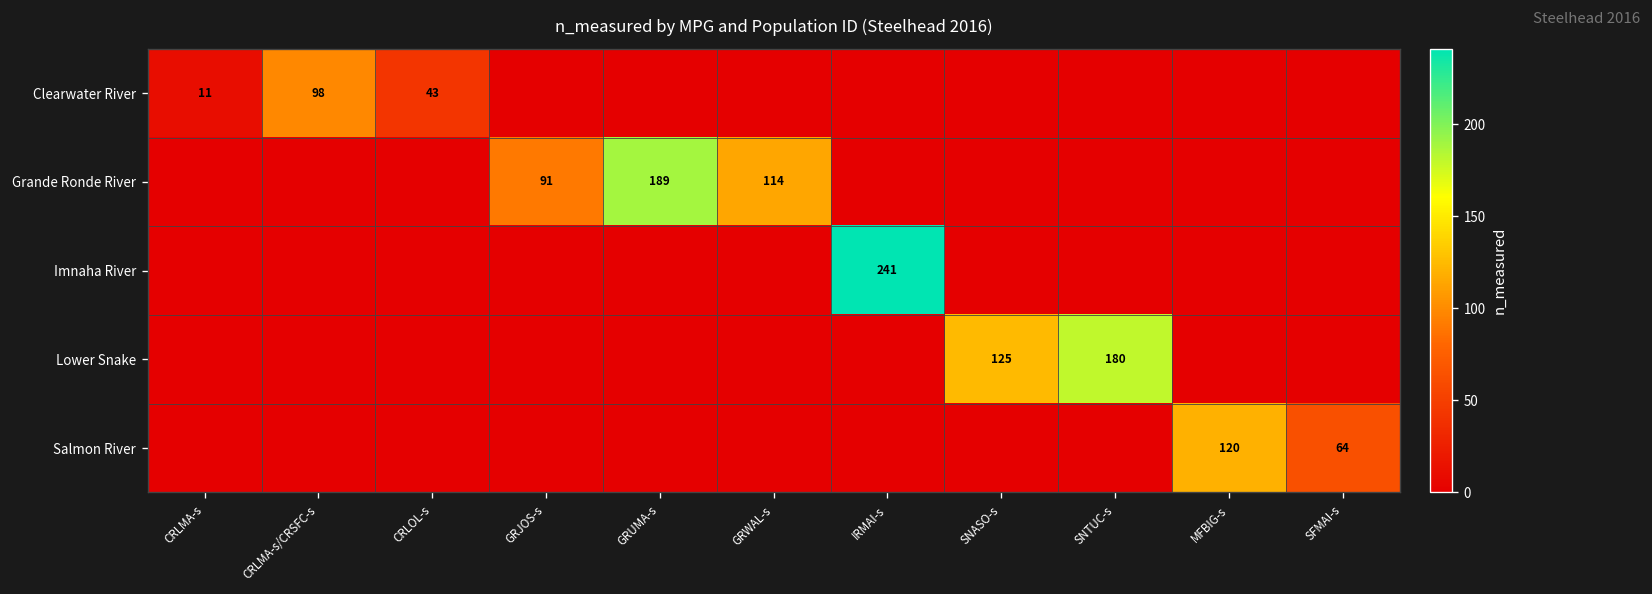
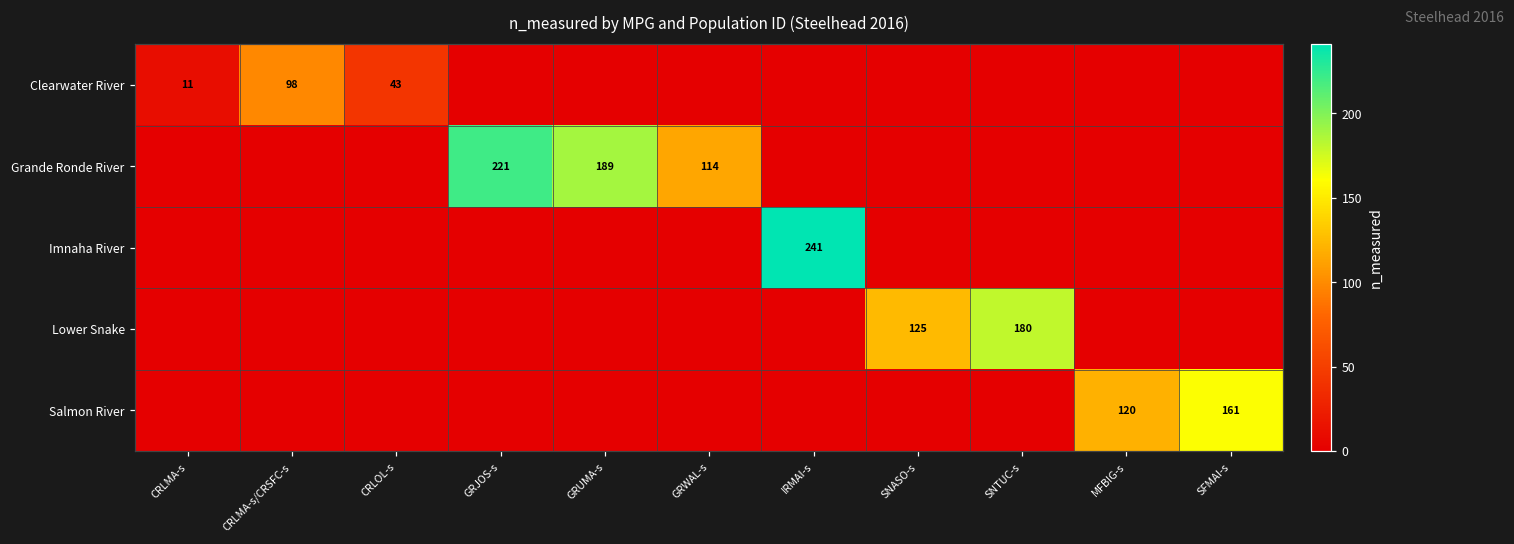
Grande Ronde River, GRJOS-s: 91 -> 221
Salmon River, SFMAI-s: 64 -> 161
